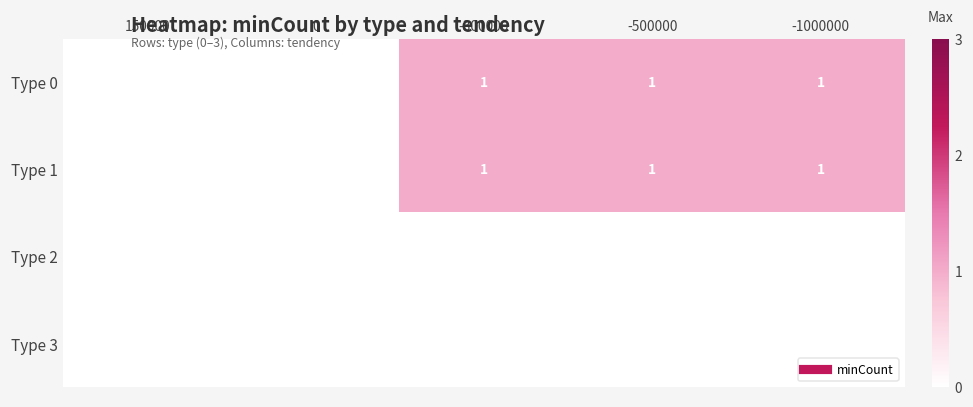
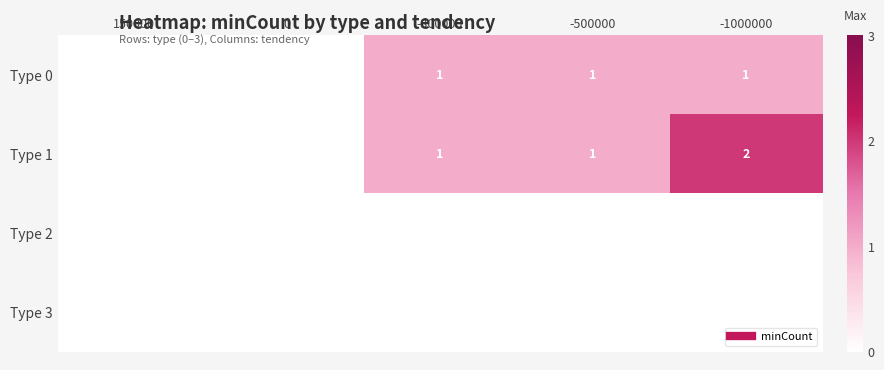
Type 1, -1000000: 1 -> 2
